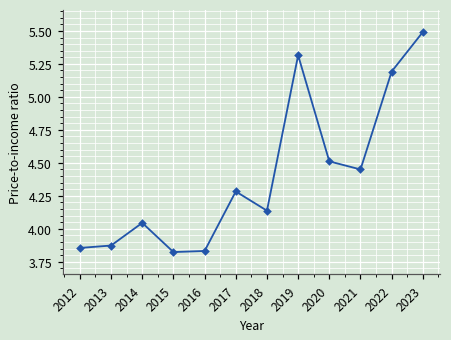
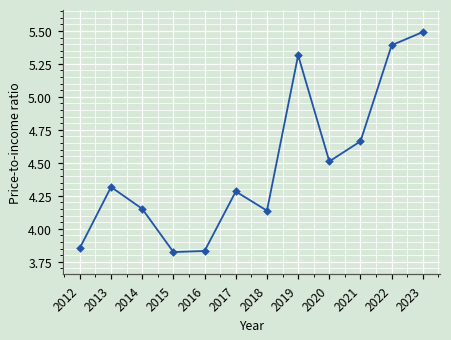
2013: 3.87 -> 4.32
2014: 4.04 -> 4.15
2021: 4.45 -> 4.66
2022: 5.19 -> 5.39
